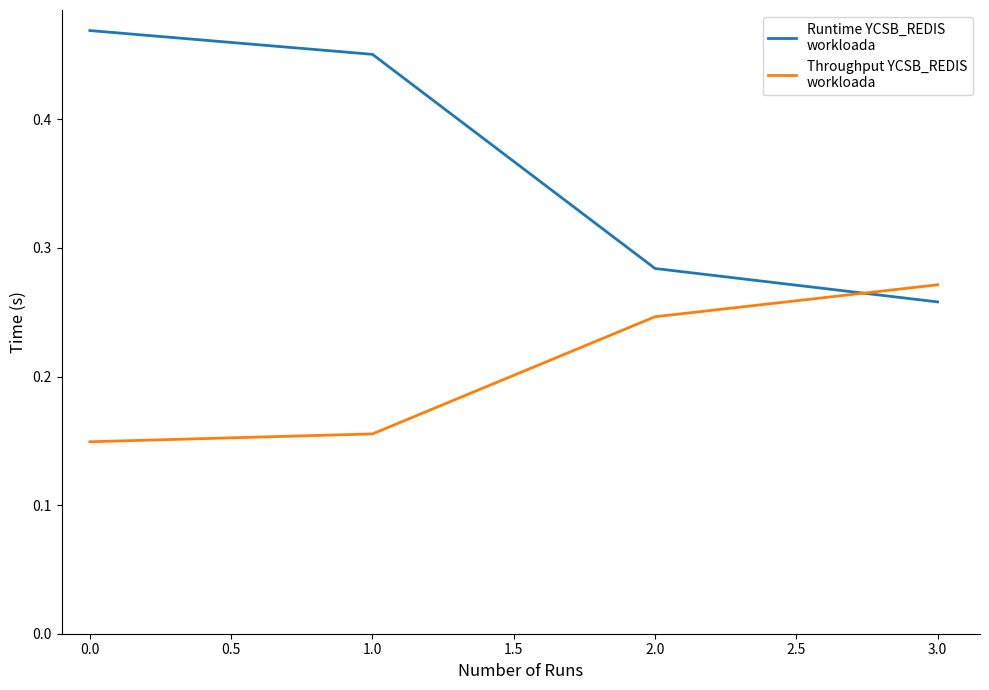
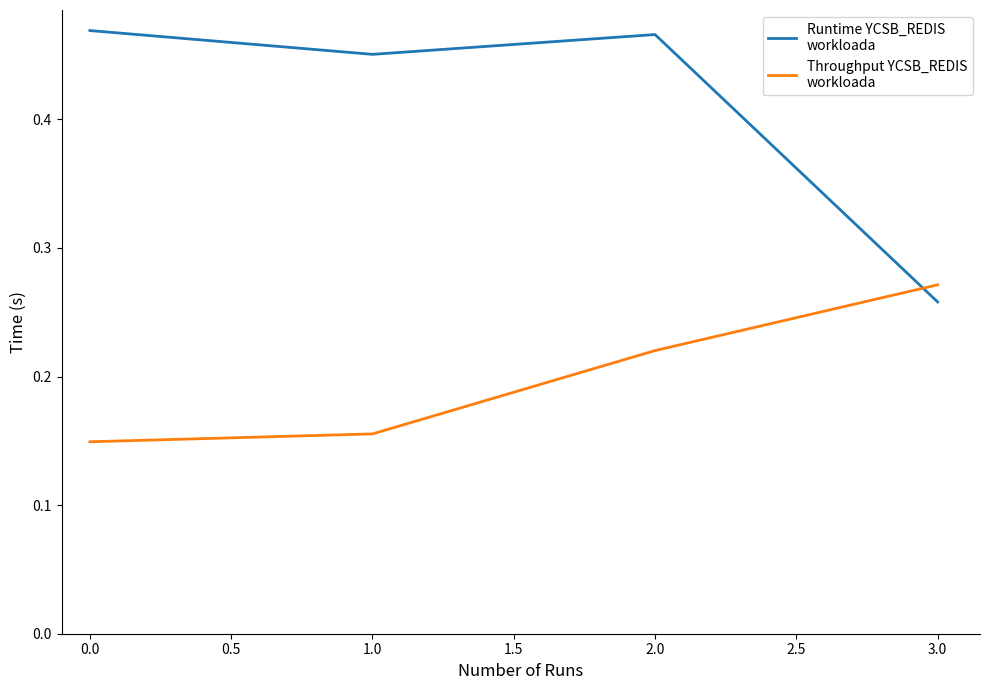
Runtime YCSB_REDIS workloada, 2.0: 0.284 -> 0.466
Throughput YCSB_REDIS workloada, 2.0: 0.246 -> 0.220
